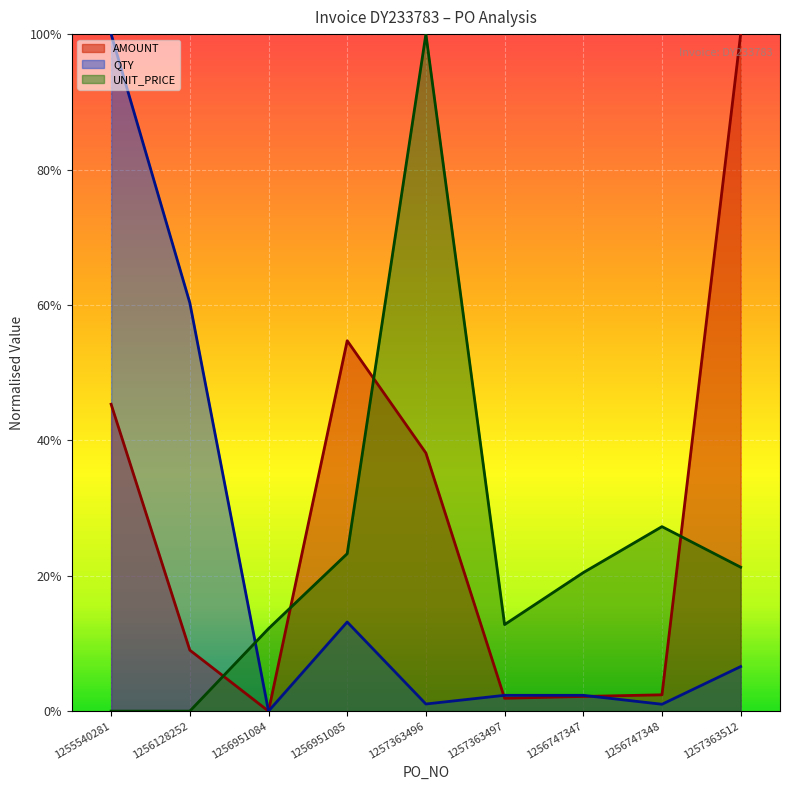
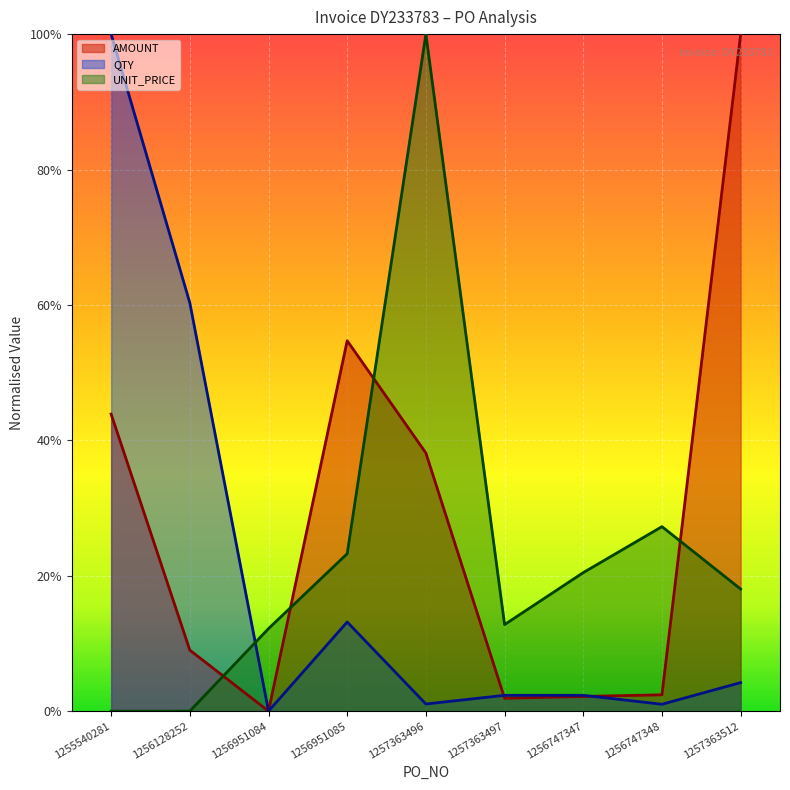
AMOUNT, 1255540281: 45% -> 44%
QTY, 1257363512: 7% -> 4%
UNIT_PRICE, 1257363512: 21% -> 18%
